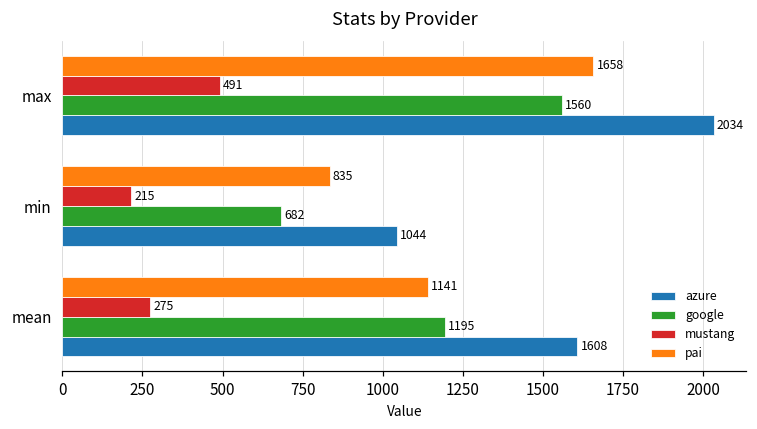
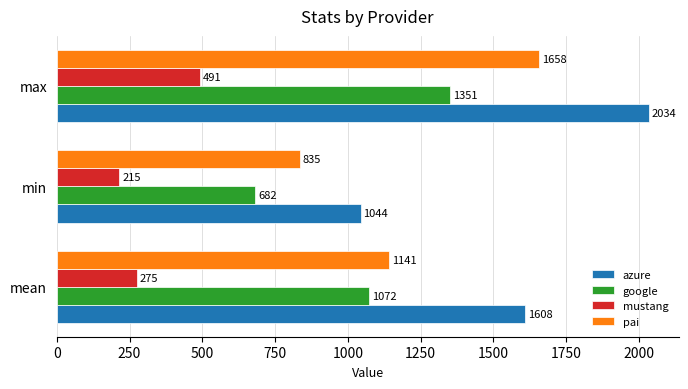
google, max: 1560 -> 1351
google, mean: 1195 -> 1072
